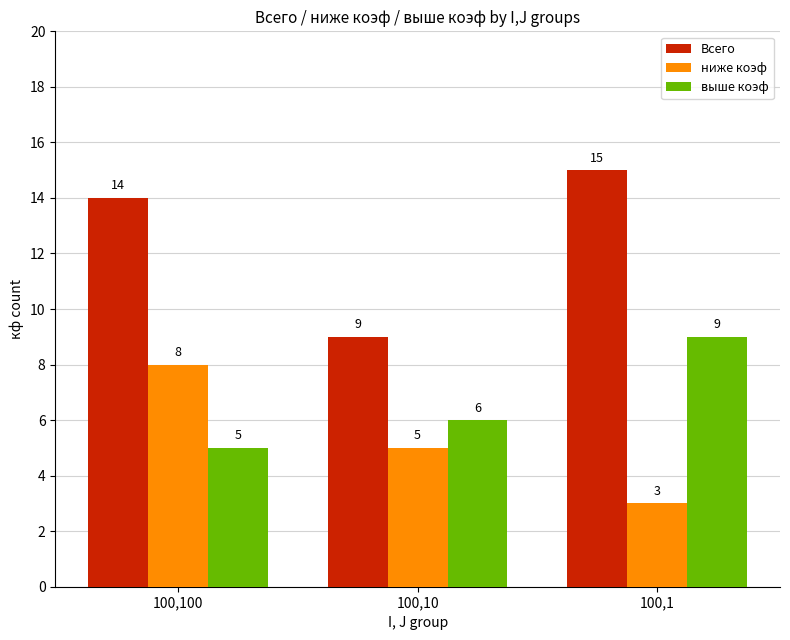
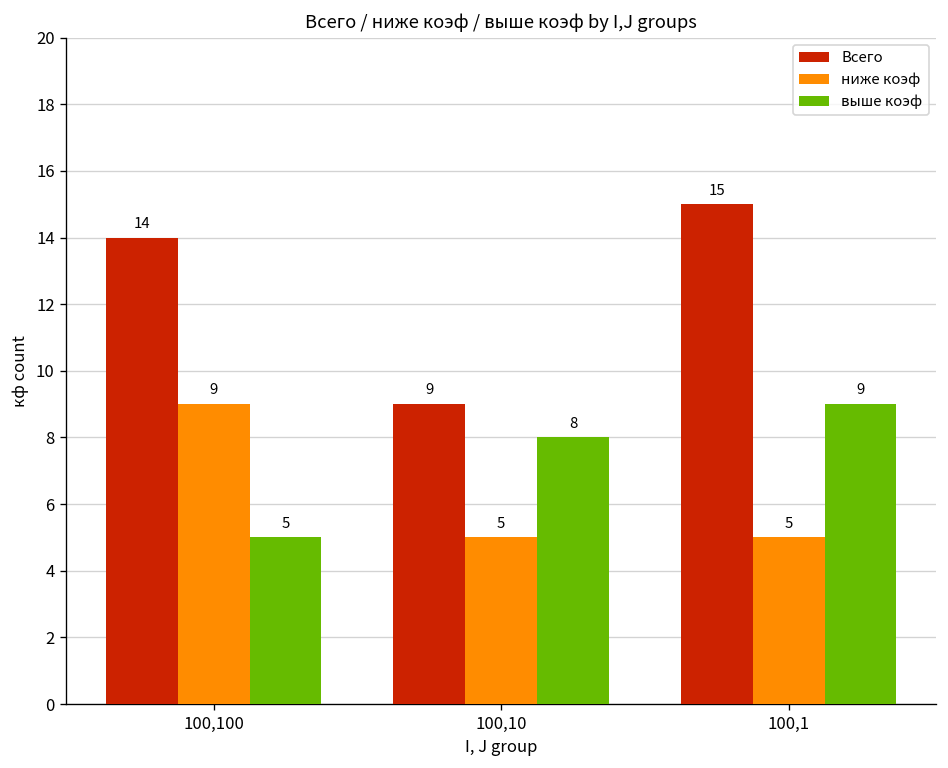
ниже коэф, 100,100: 8 -> 9
выше коэф, 100,10: 6 -> 8
ниже коэф, 100,1: 3 -> 5
